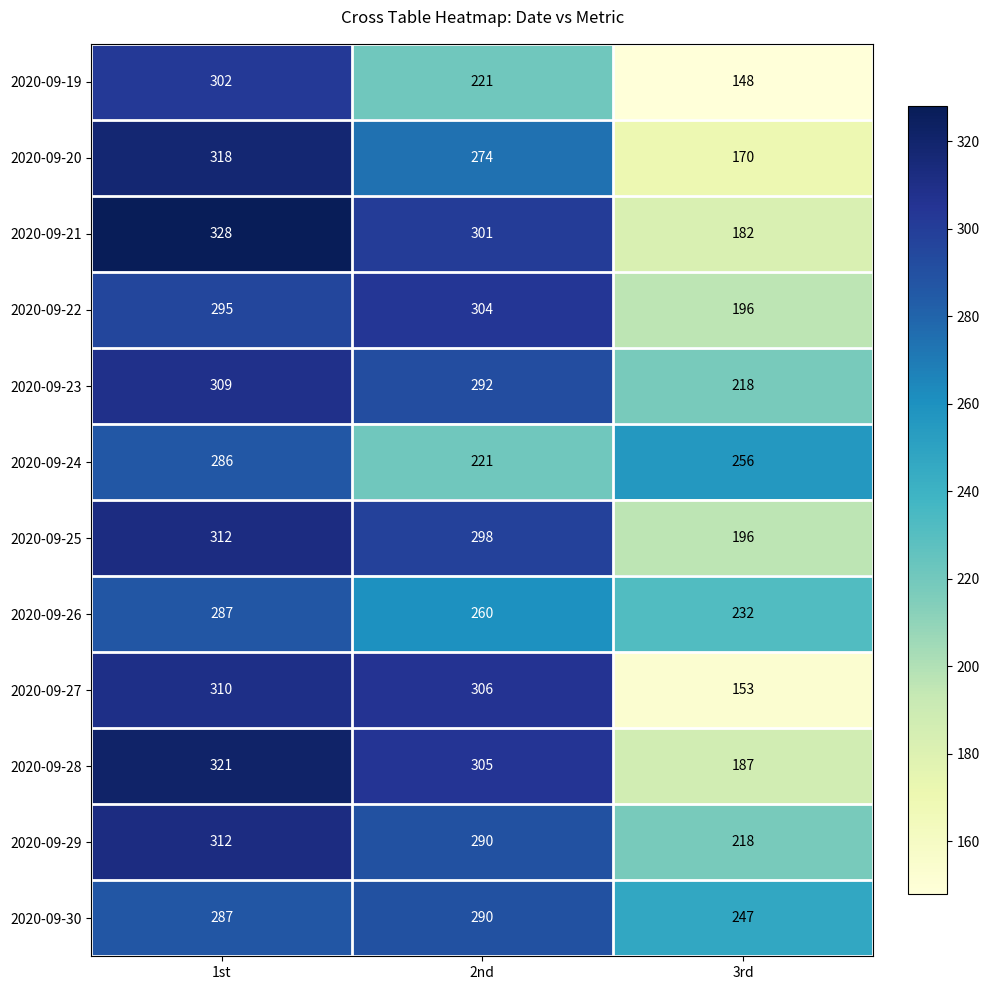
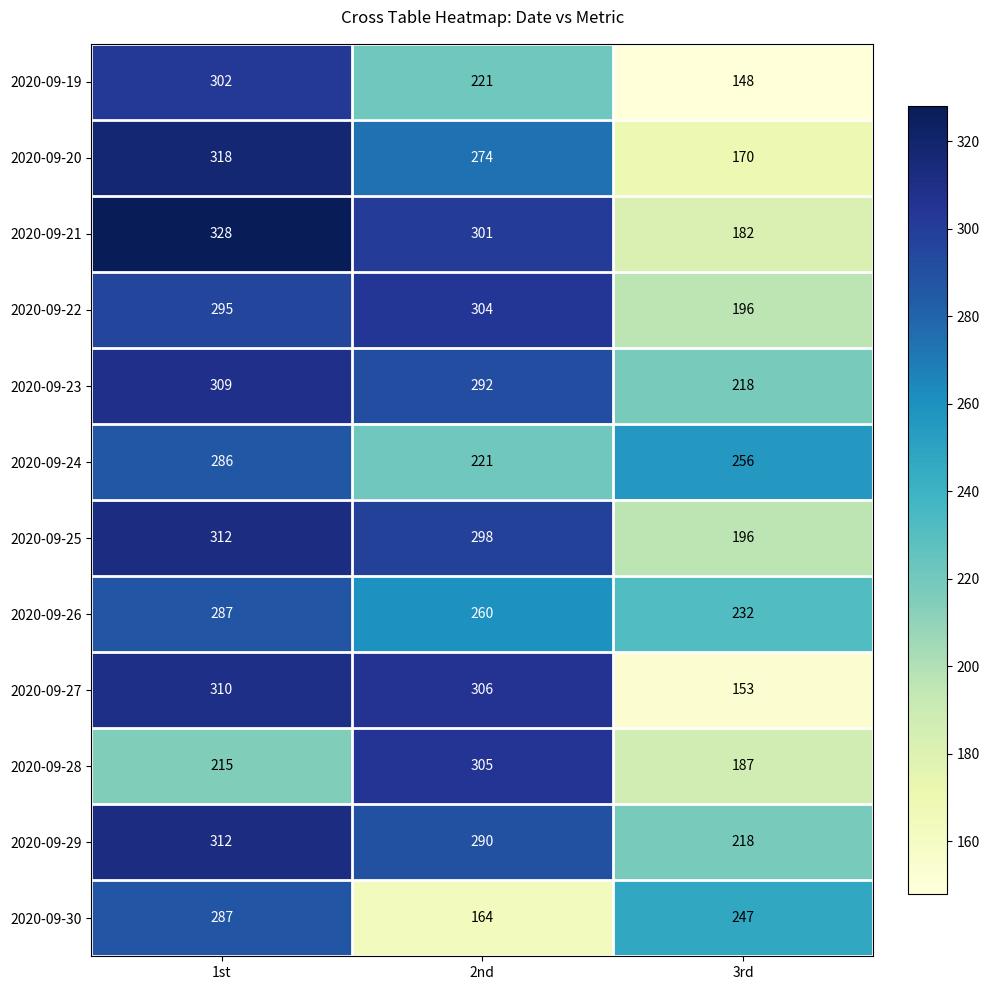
2020-09-28, 1st: 321 -> 215
2020-09-30, 2nd: 290 -> 164
